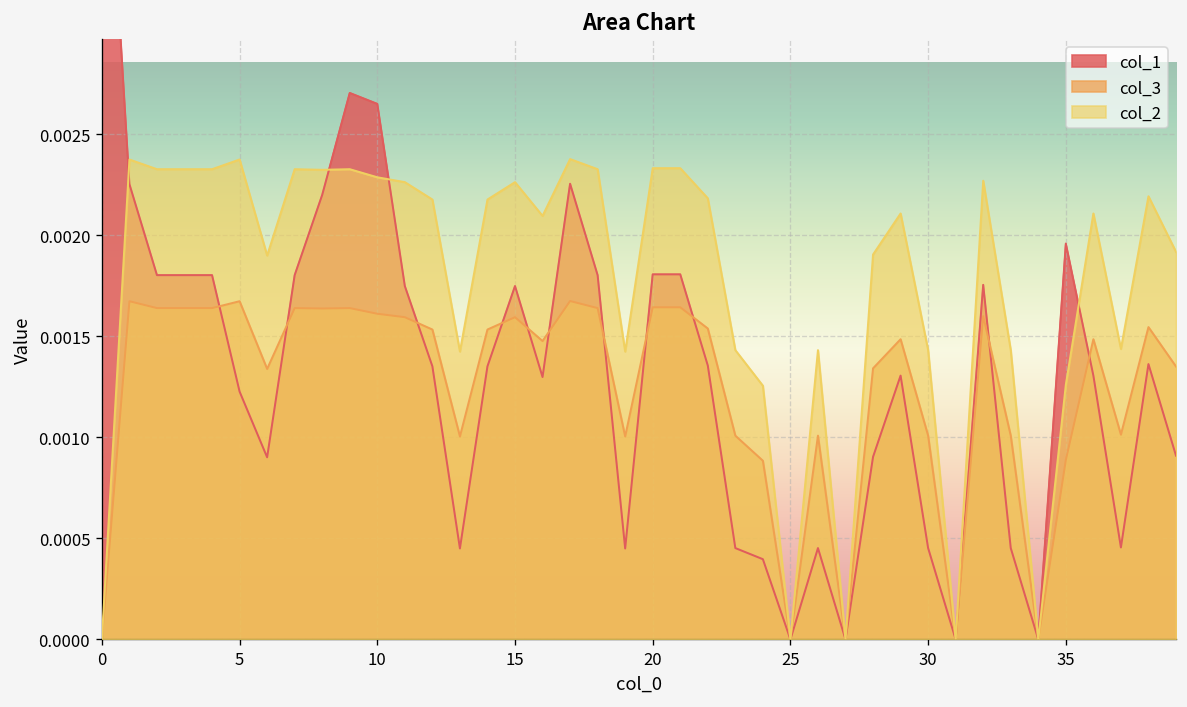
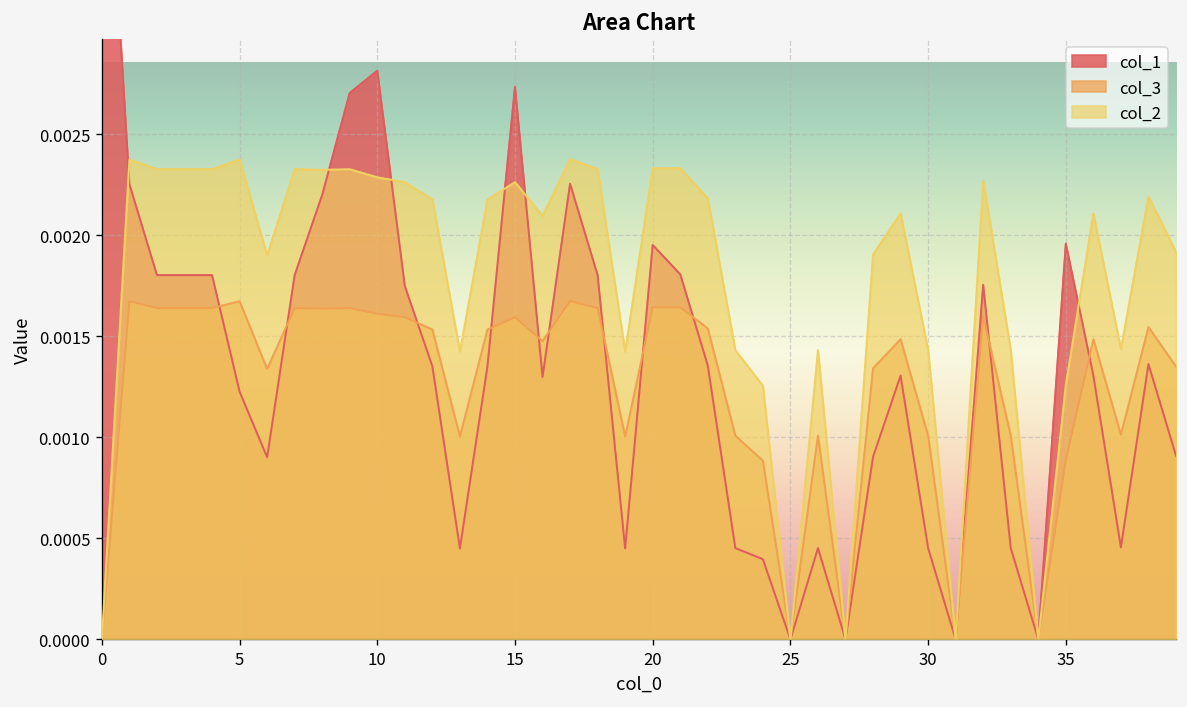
col_1, 10: 0.00265 -> 0.00281
col_1, 15: 0.00175 -> 0.00273
col_1, 20: 0.00181 -> 0.00195
